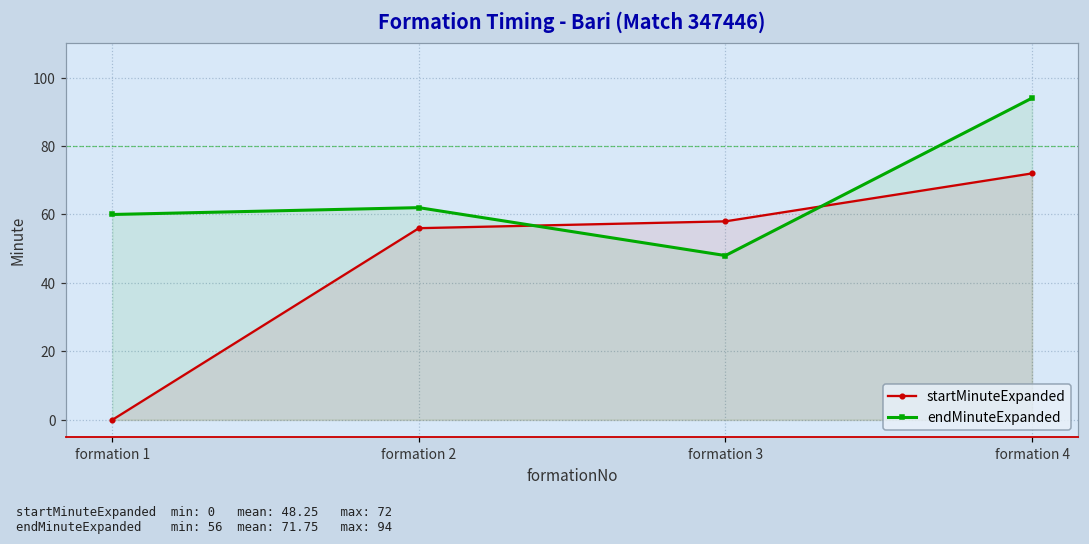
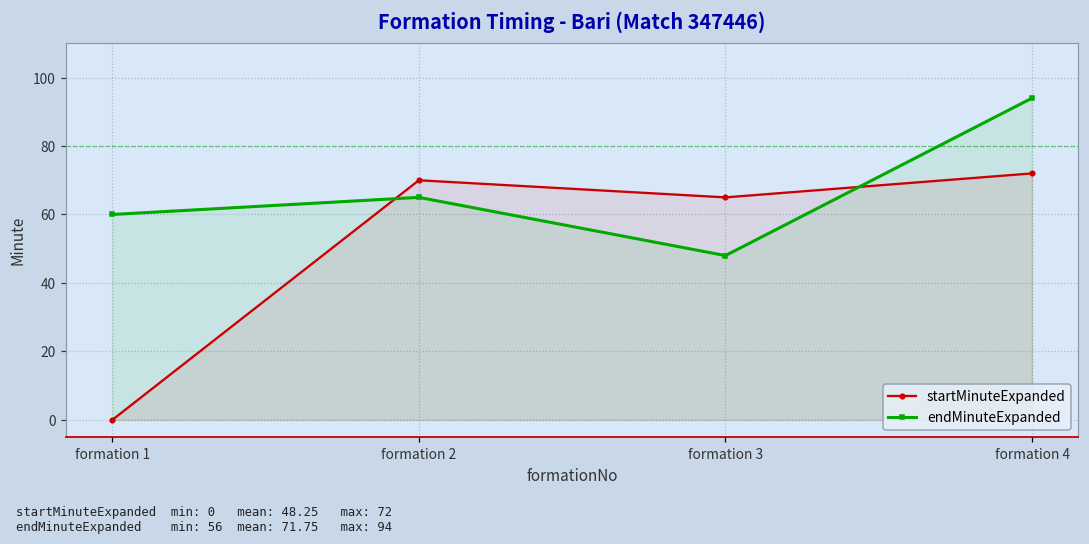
startMinuteExpanded, formation 2: 56 -> 70
endMinuteExpanded, formation 2: 62 -> 65
startMinuteExpanded, formation 3: 58 -> 65
